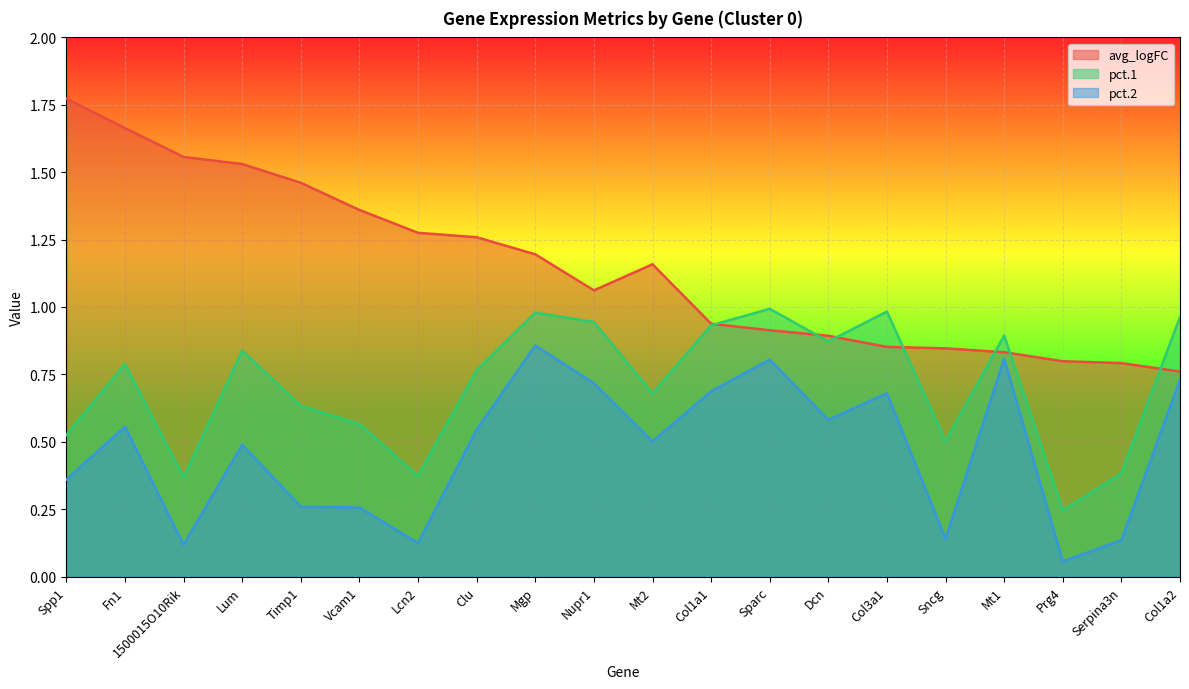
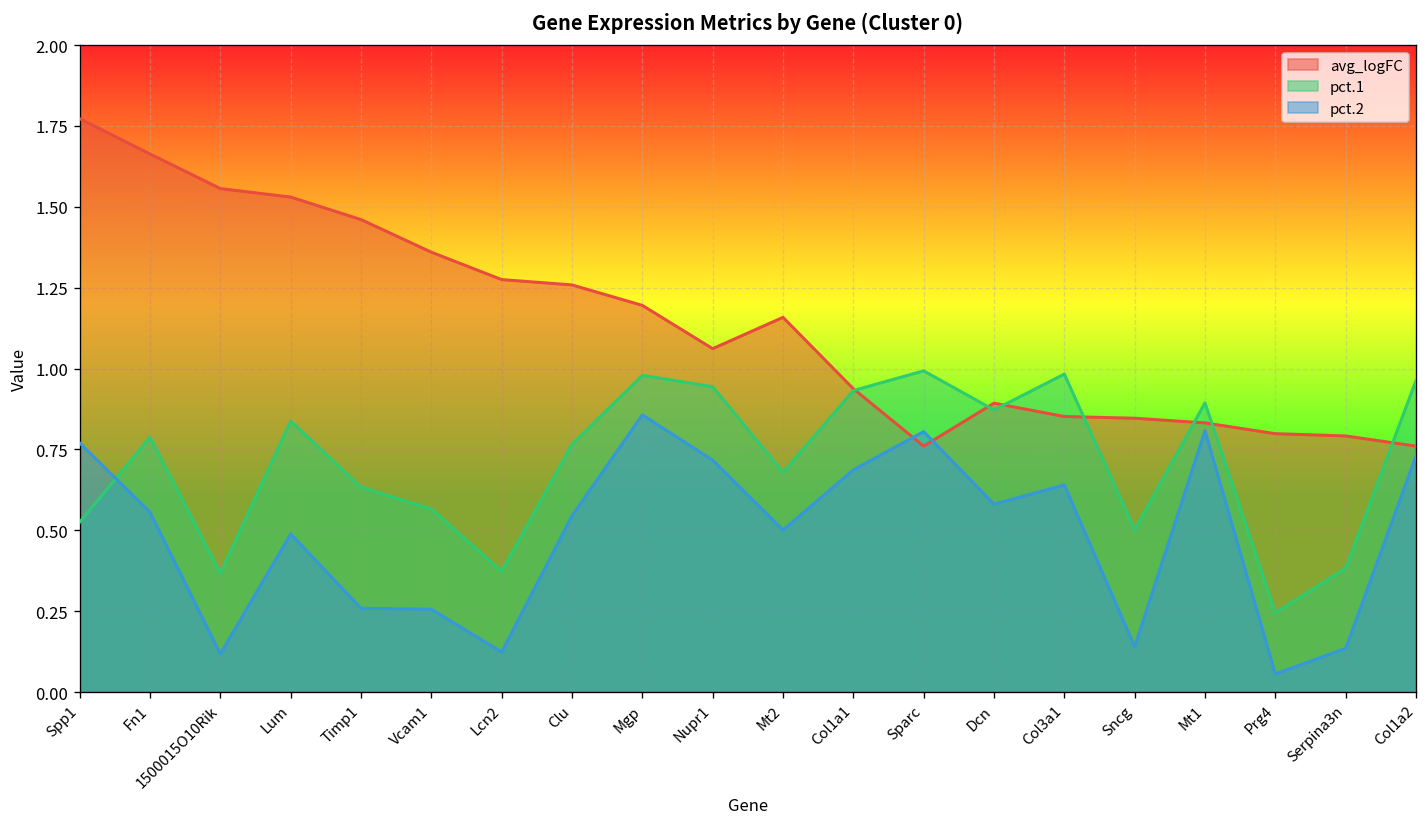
pct.2, Spp1: 0.36 -> 0.77
avg_logFC, Sparc: 0.91 -> 0.76
pct.2, Col3a1: 0.68 -> 0.64
